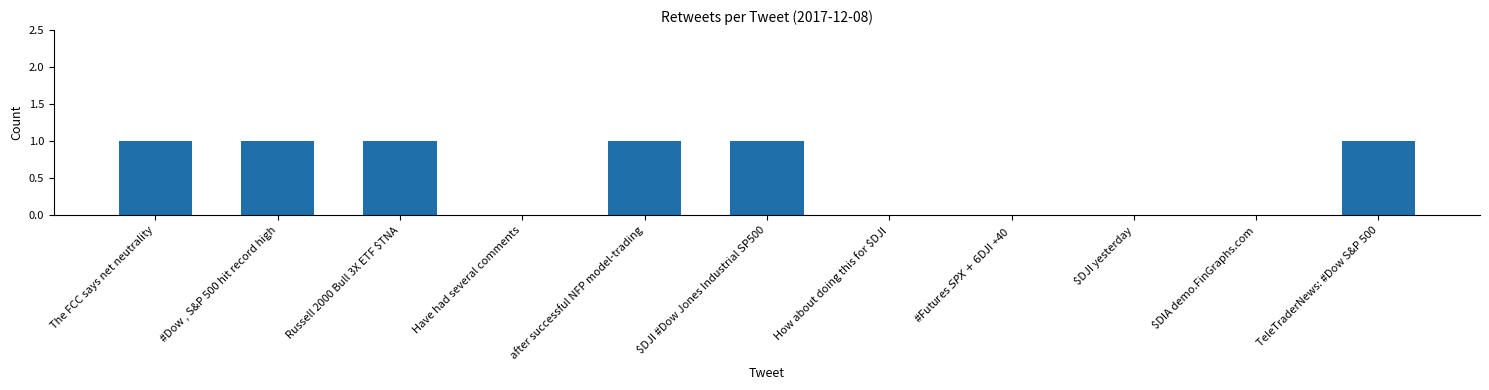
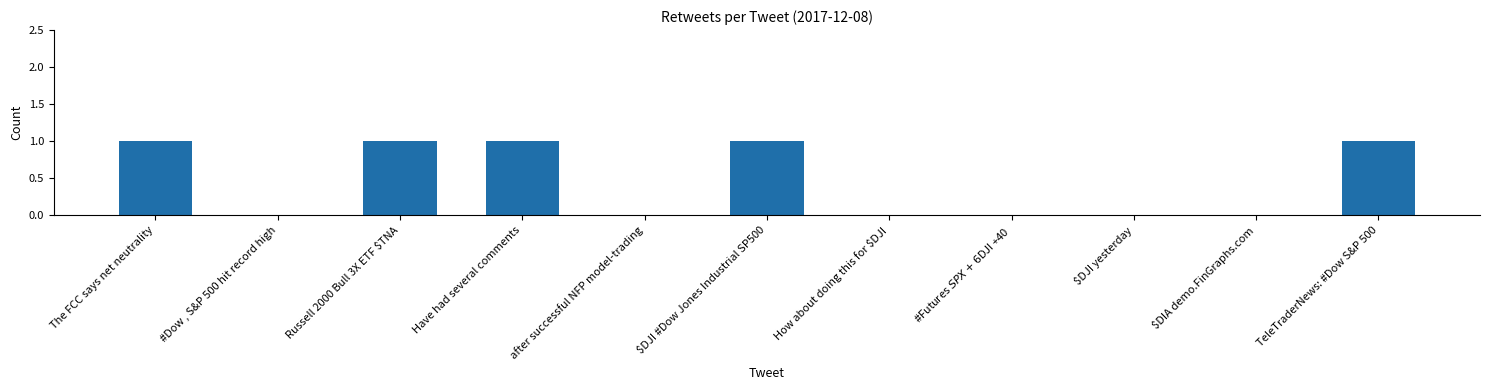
#Dow , S&P 500 hit record high: 1 -> 0
Have had several comments: 0 -> 1
after successful NFP model-trading: 1 -> 0
